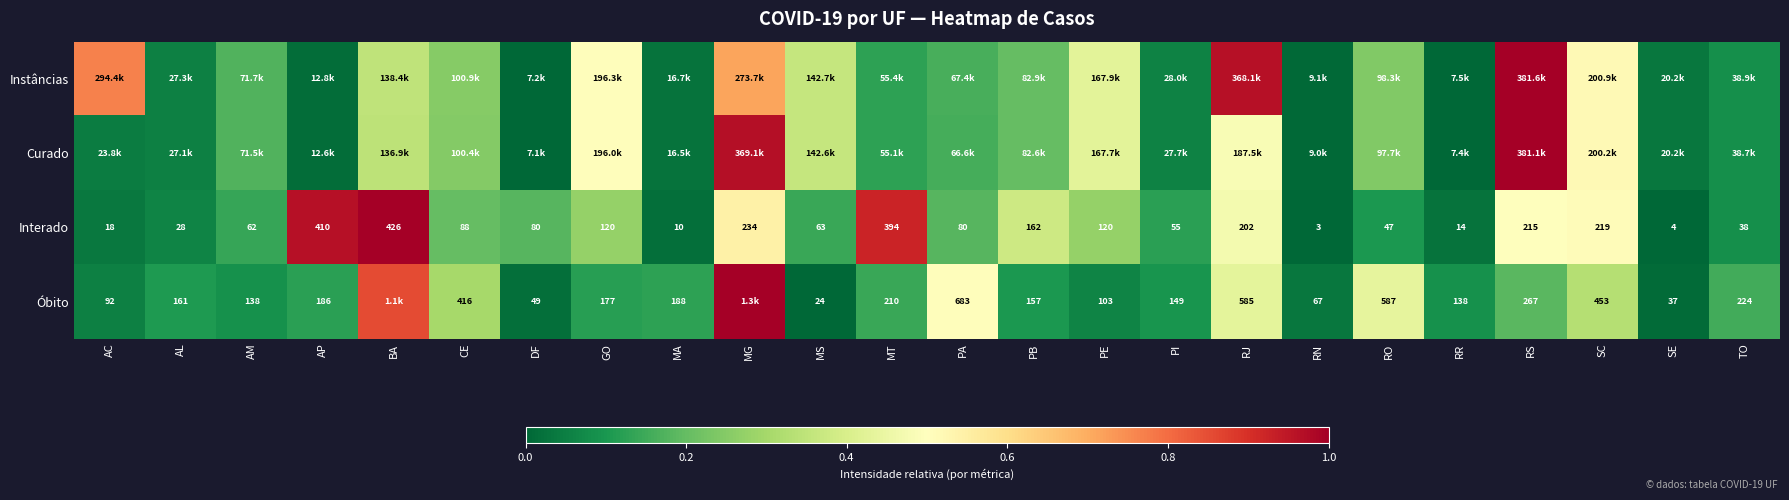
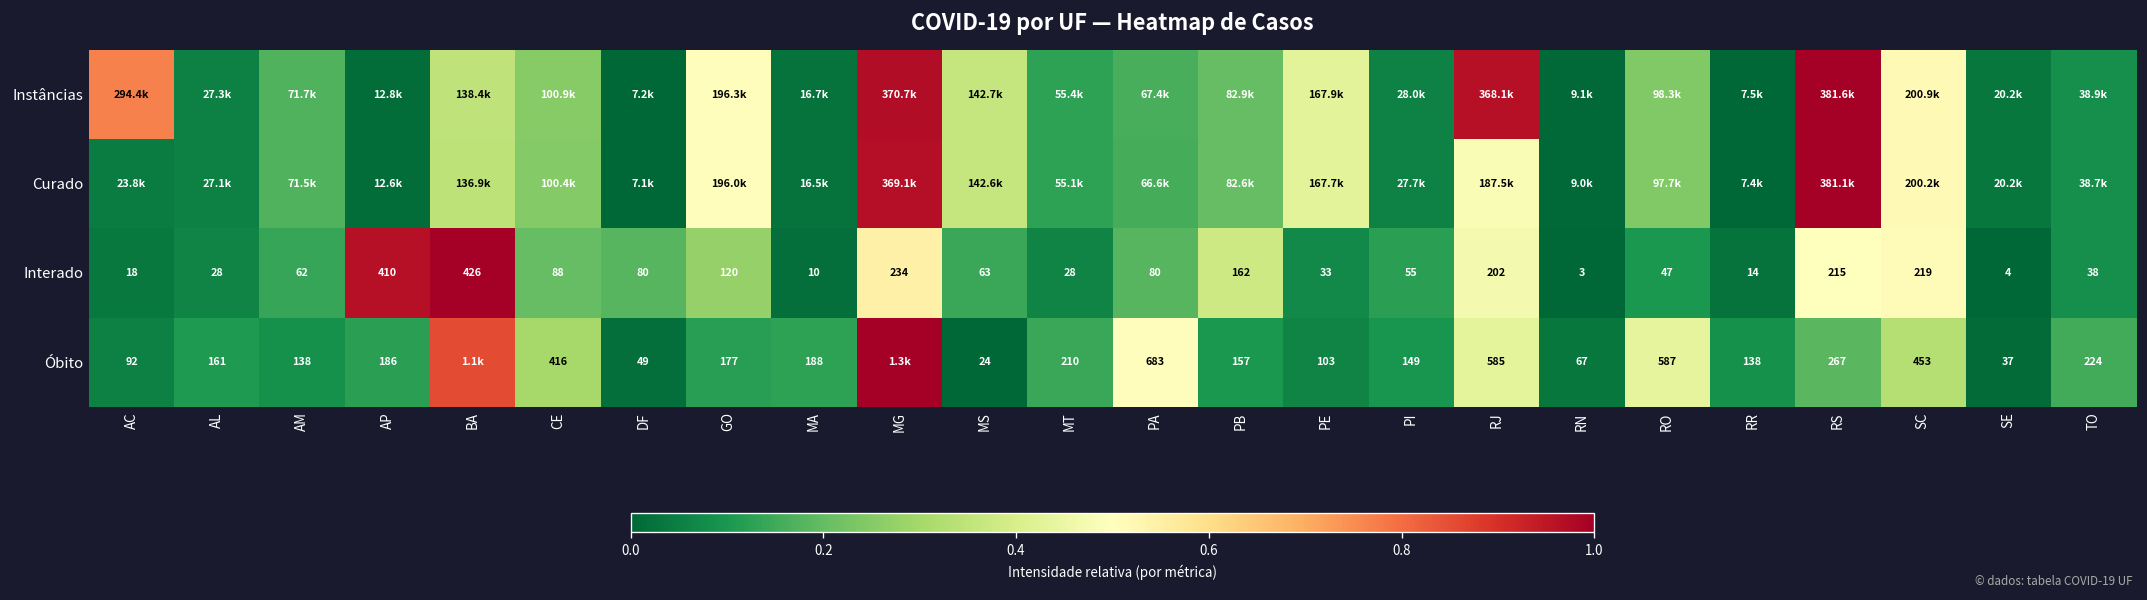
Instâncias, MG: 273.7k -> 370.7k
Interado, MT: 394 -> 28
Interado, PE: 120 -> 33
